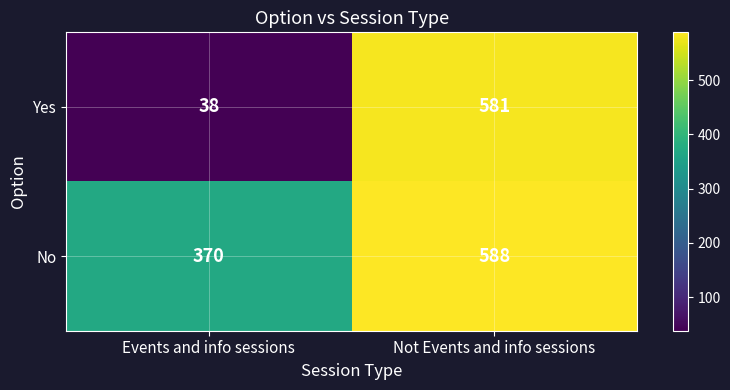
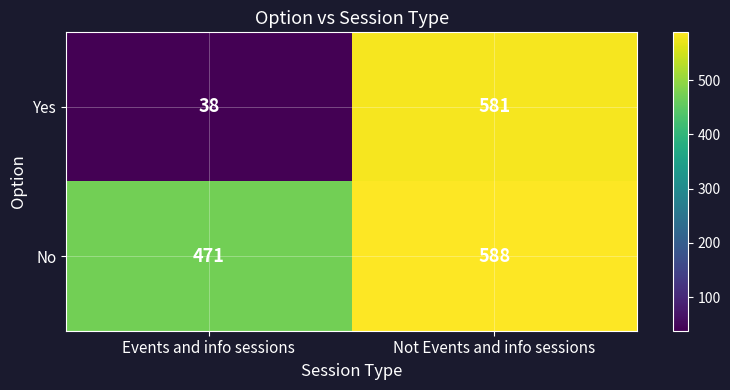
No, Events and info sessions: 370 -> 471
